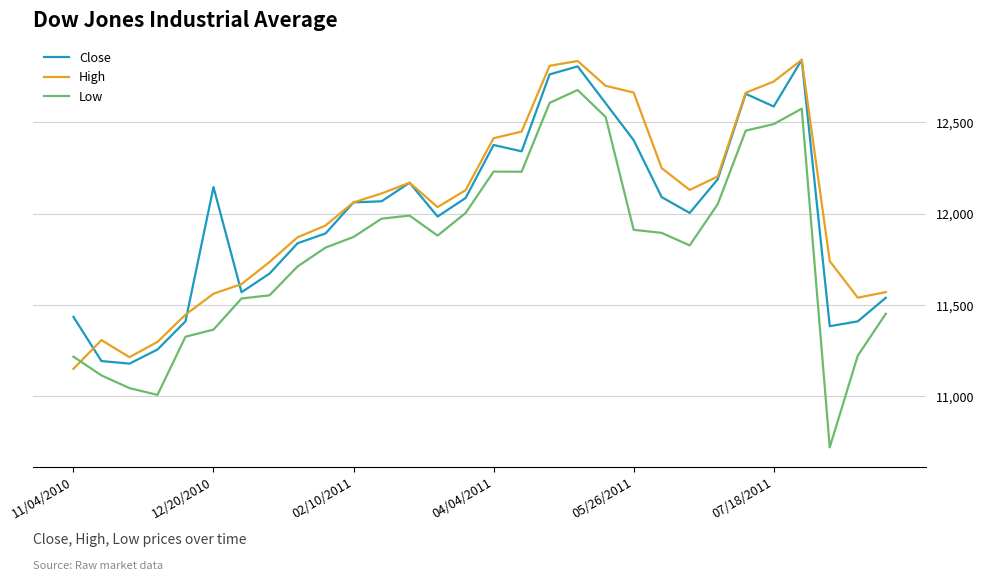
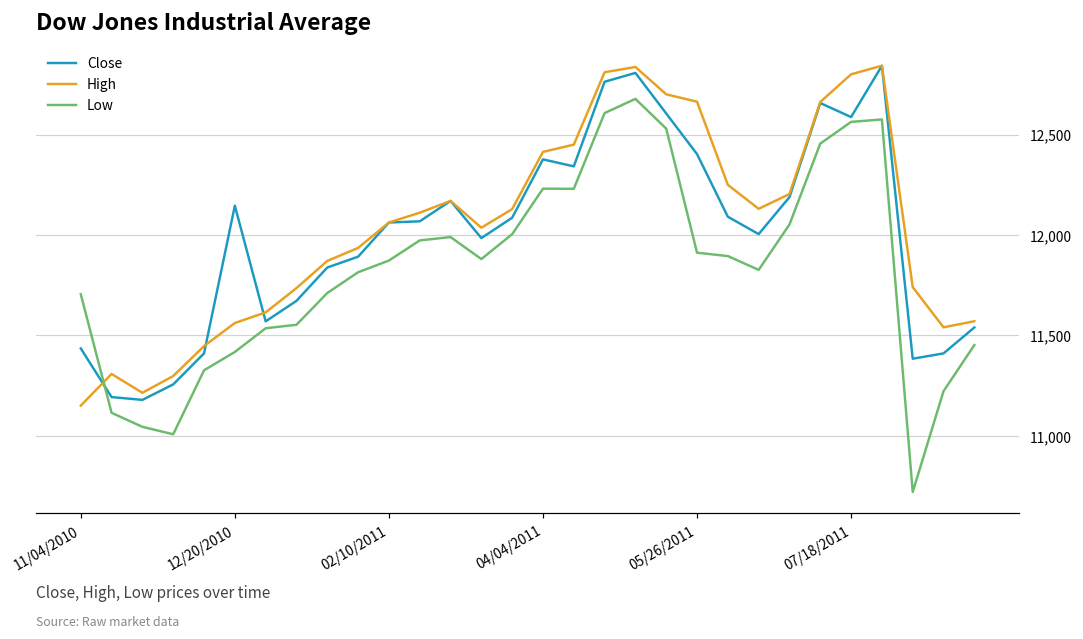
Low, 11/04/2010: 11,220 -> 11,700
Low, 12/20/2010: 11,360 -> 11,420
High, 07/18/2011: 12,720 -> 12,800
Low, 07/18/2011: 12,490 -> 12,560
